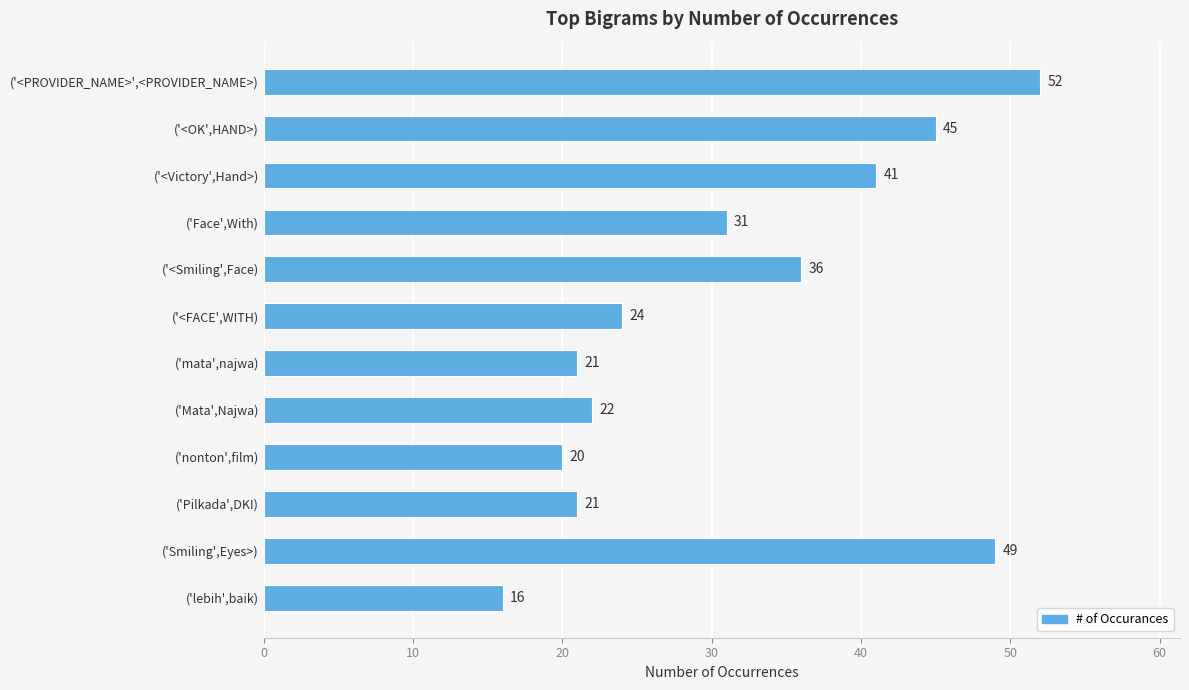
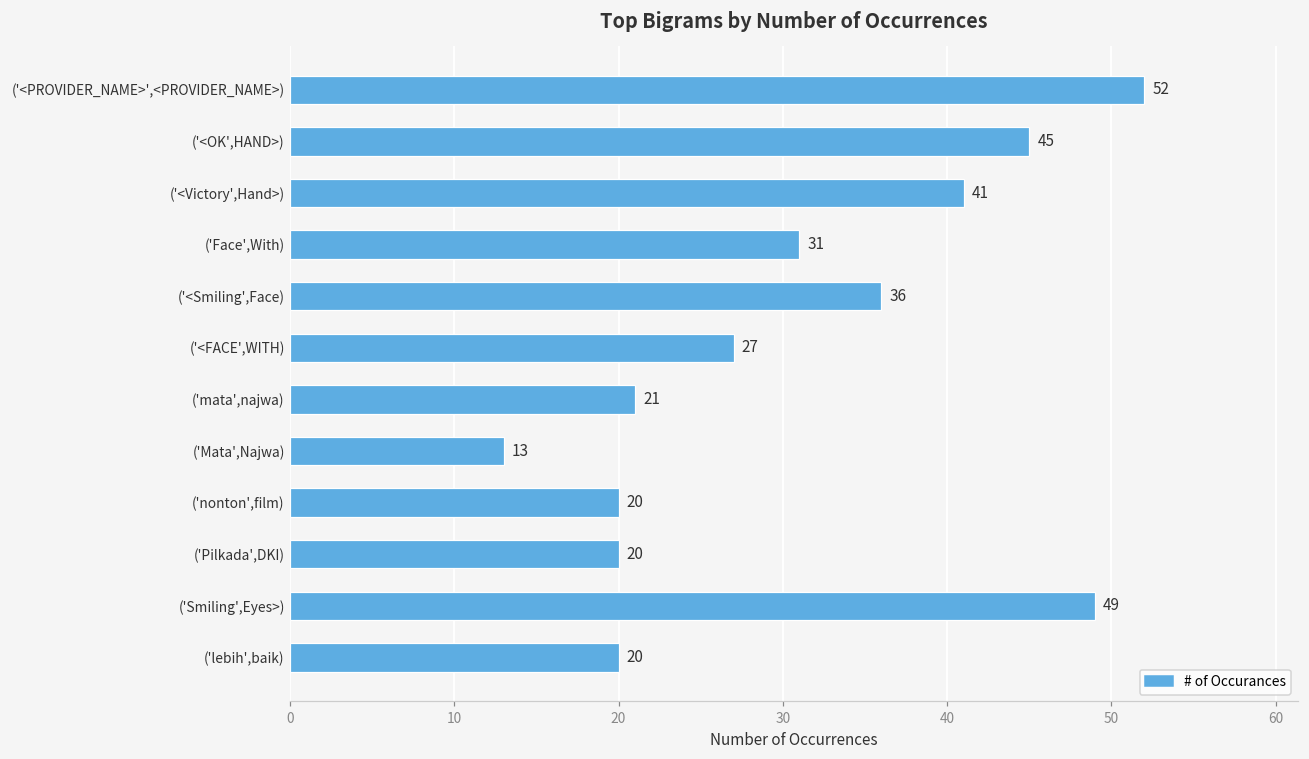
('<FACE',WITH): 24 -> 27
('Mata',Najwa): 22 -> 13
('Pilkada',DKI): 21 -> 20
('lebih',baik): 16 -> 20
